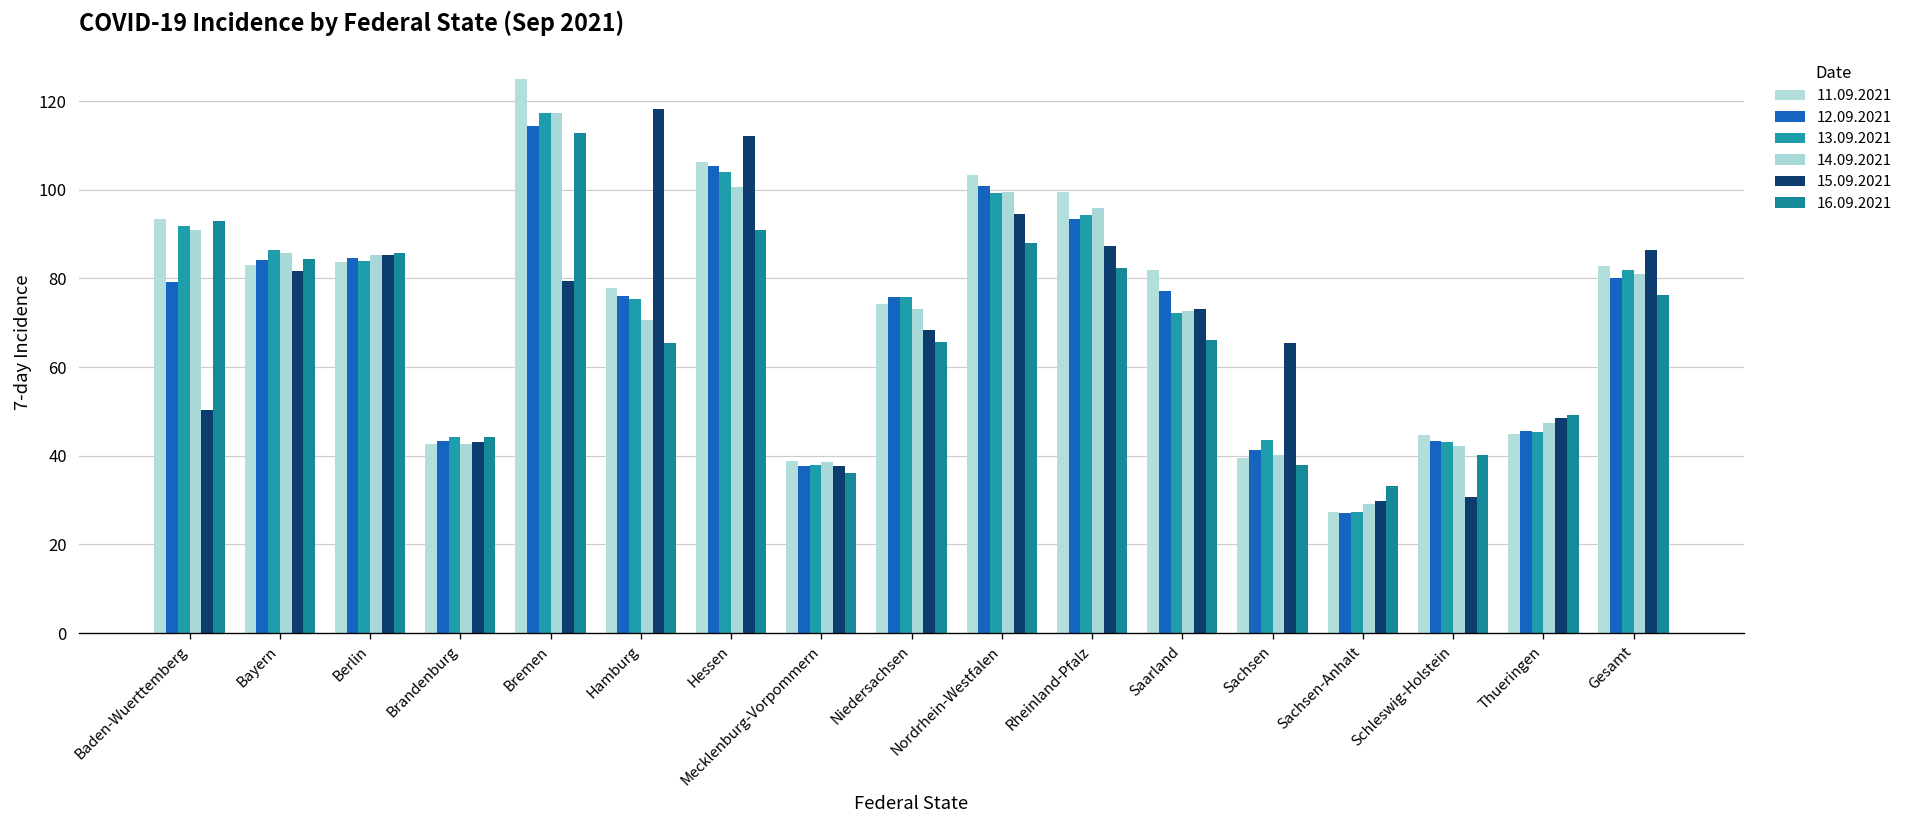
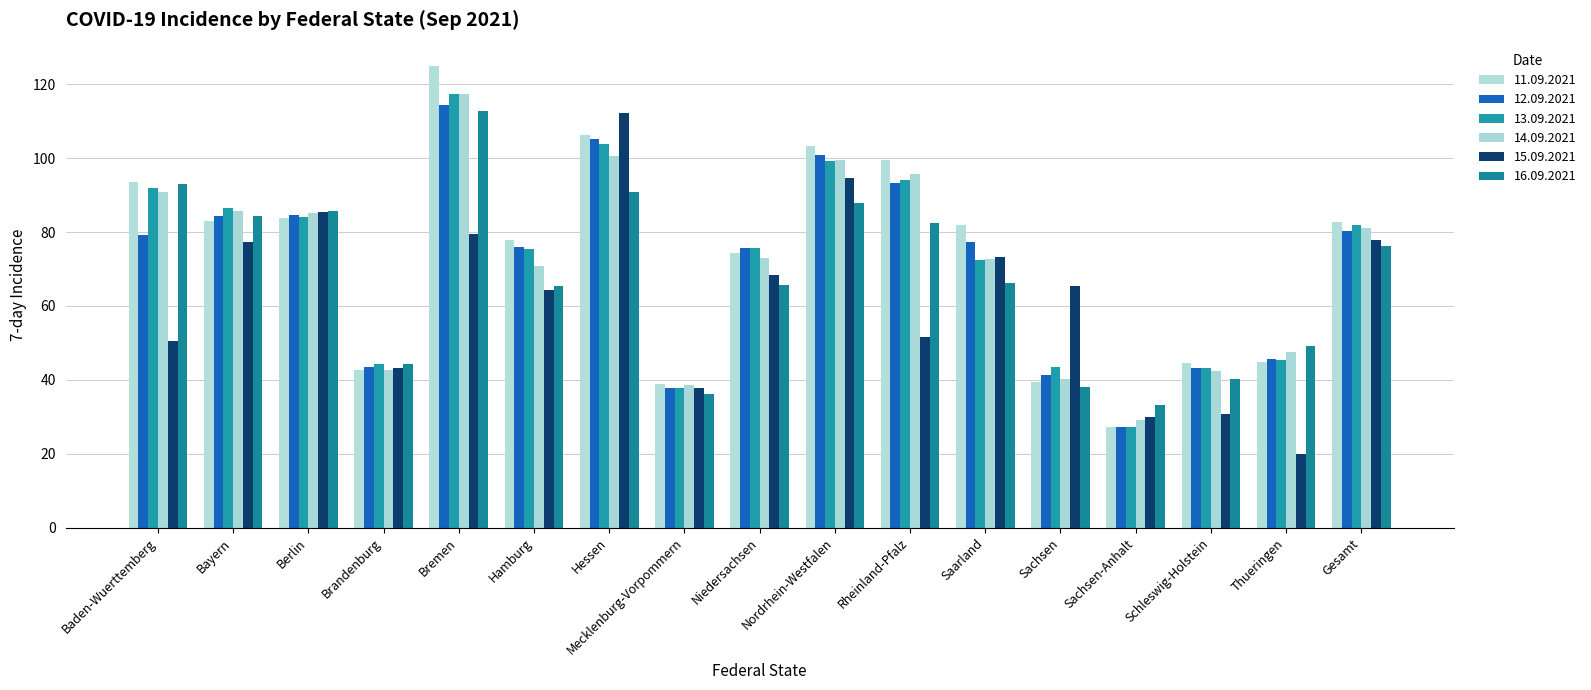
15.09.2021, Bayern: 82 -> 77
15.09.2021, Hamburg: 118 -> 64
15.09.2021, Rheinland-Pfalz: 87 -> 52
15.09.2021, Thueringen: 49 -> 20
15.09.2021, Gesamt: 86 -> 78
